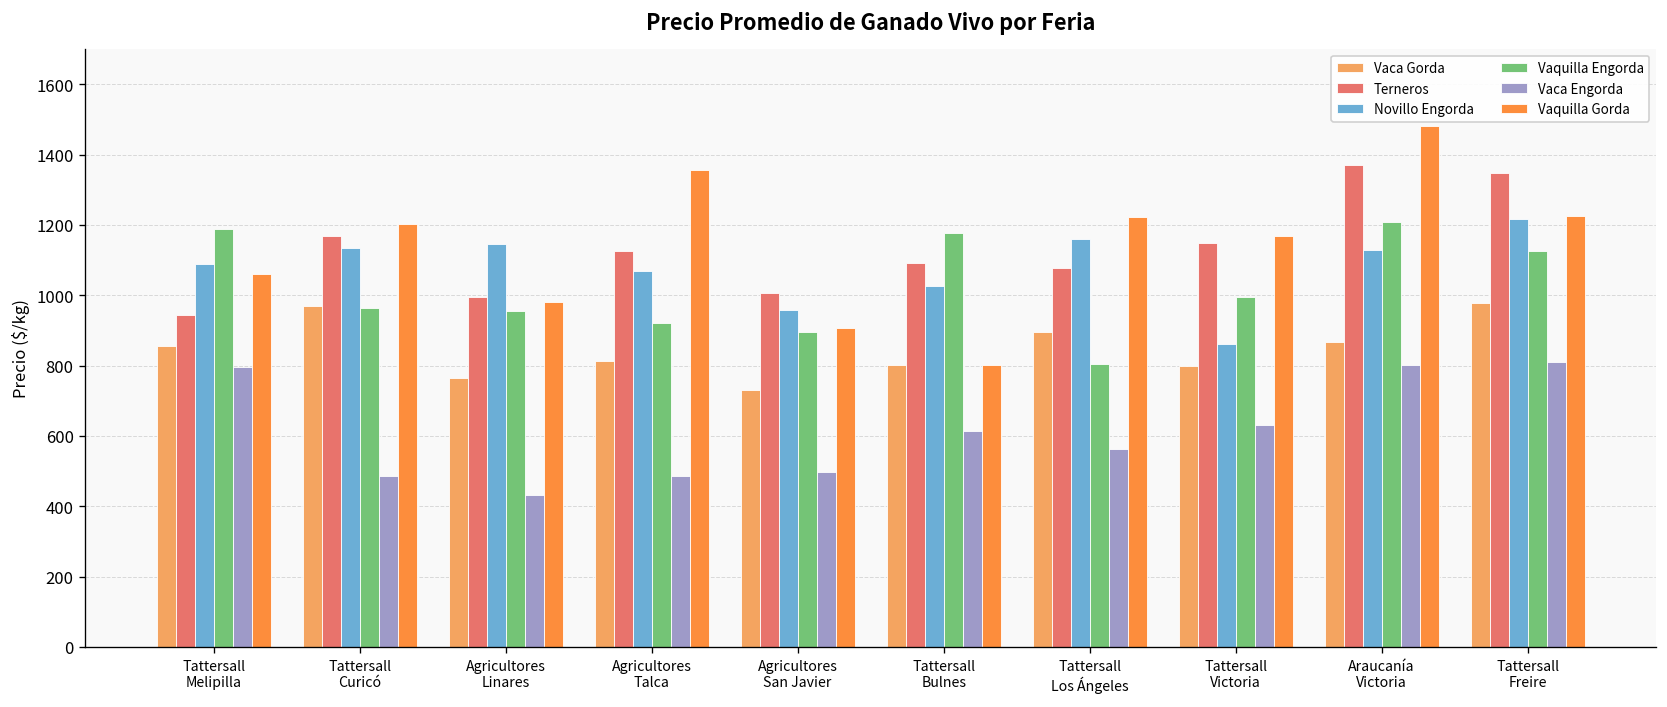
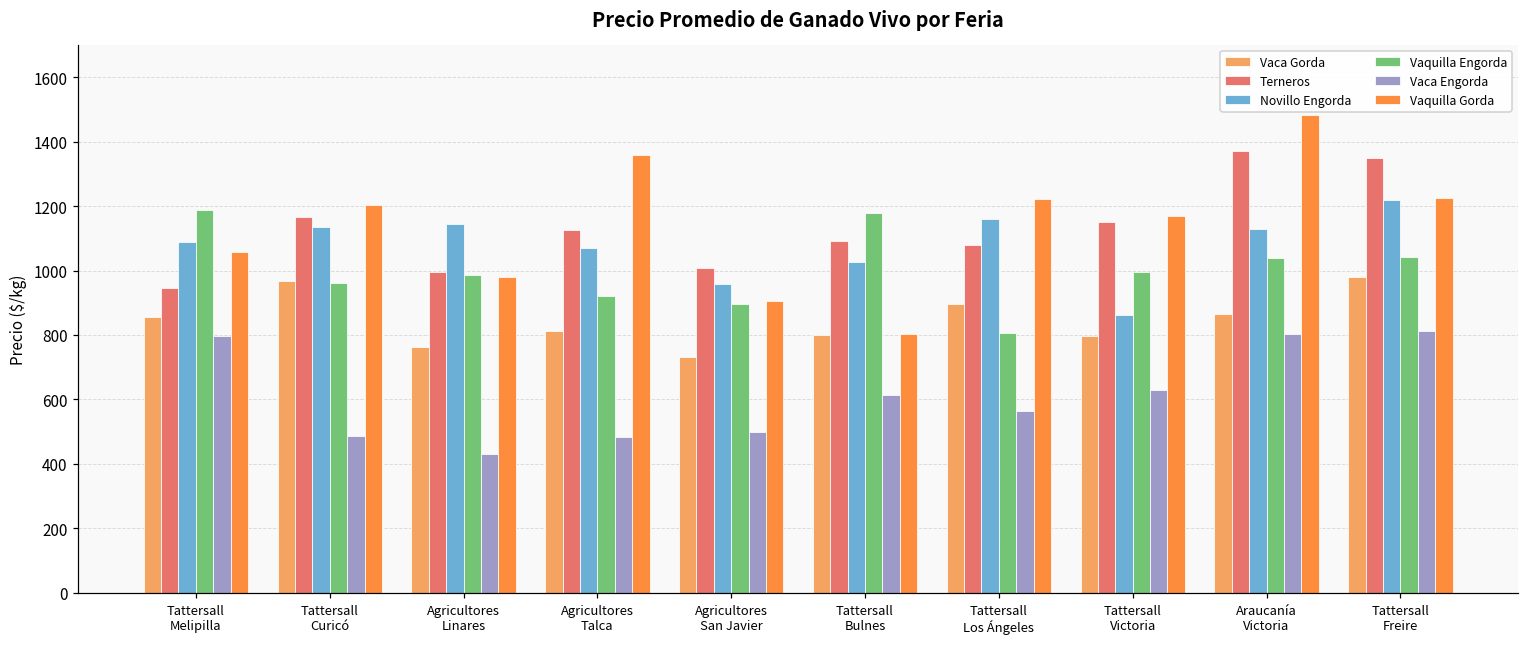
Vaquilla Engorda, Agricultores Linares: 960 -> 980
Vaquilla Engorda, Araucanía Victoria: 1210 -> 1040
Vaquilla Engorda, Tattersall Freire: 1130 -> 1040
